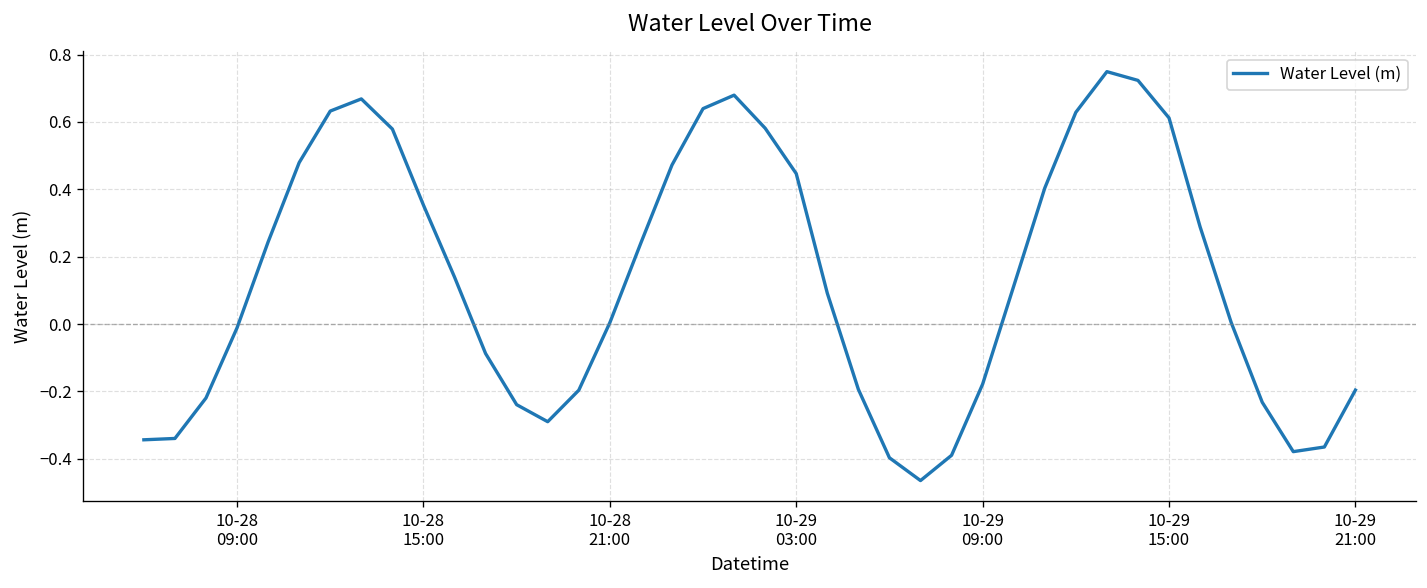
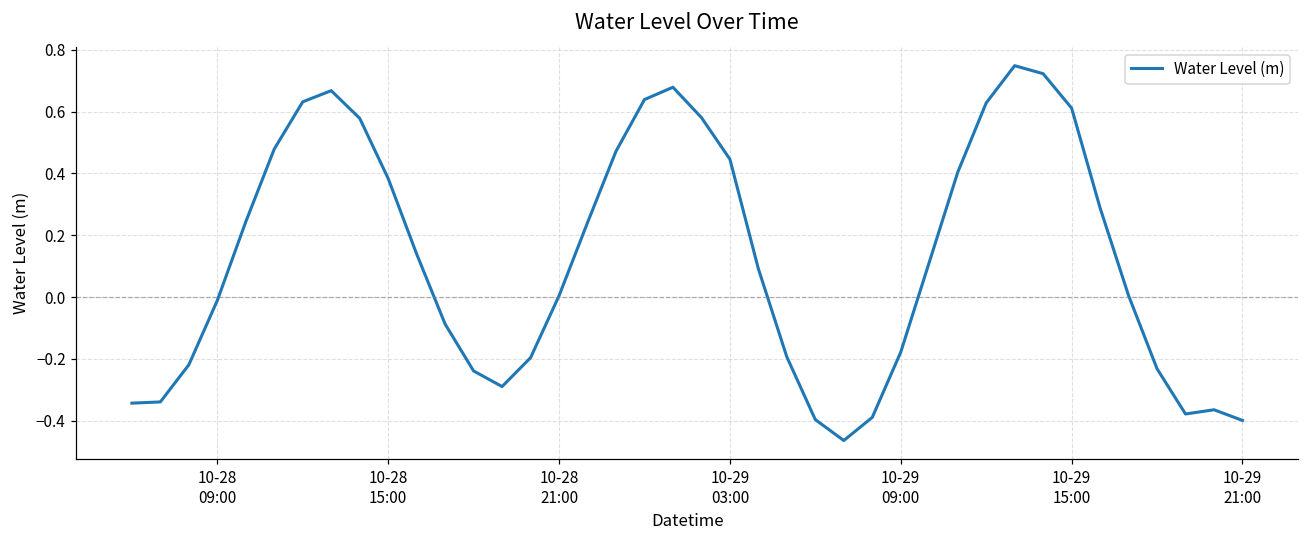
10-28 15:00: 0.35 -> 0.38
10-29 21:00: -0.20 -> -0.40
